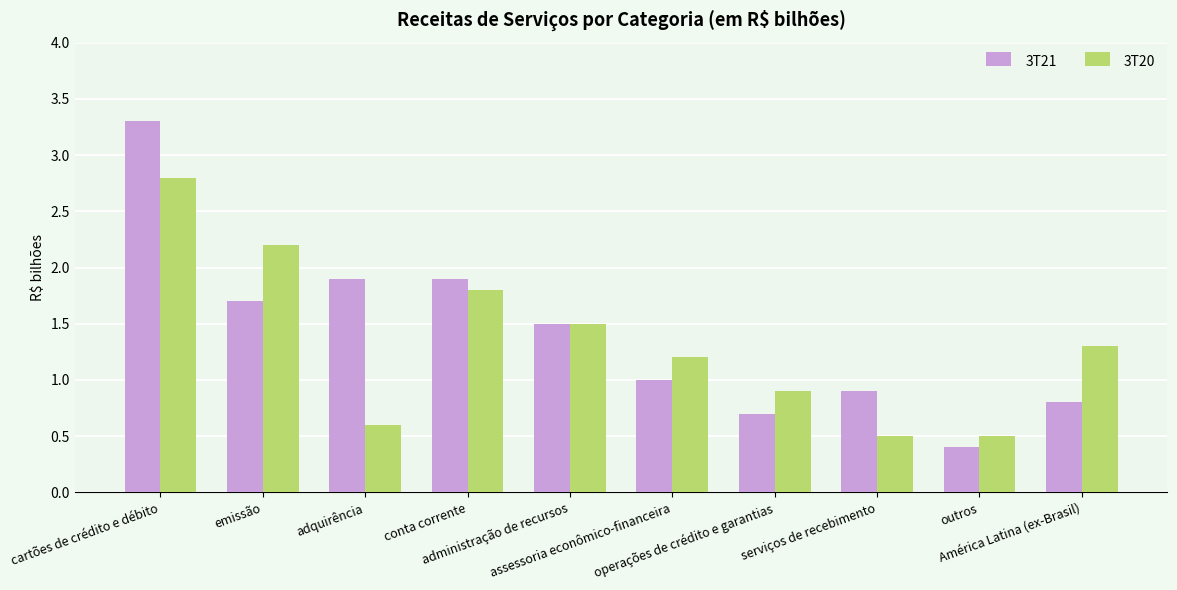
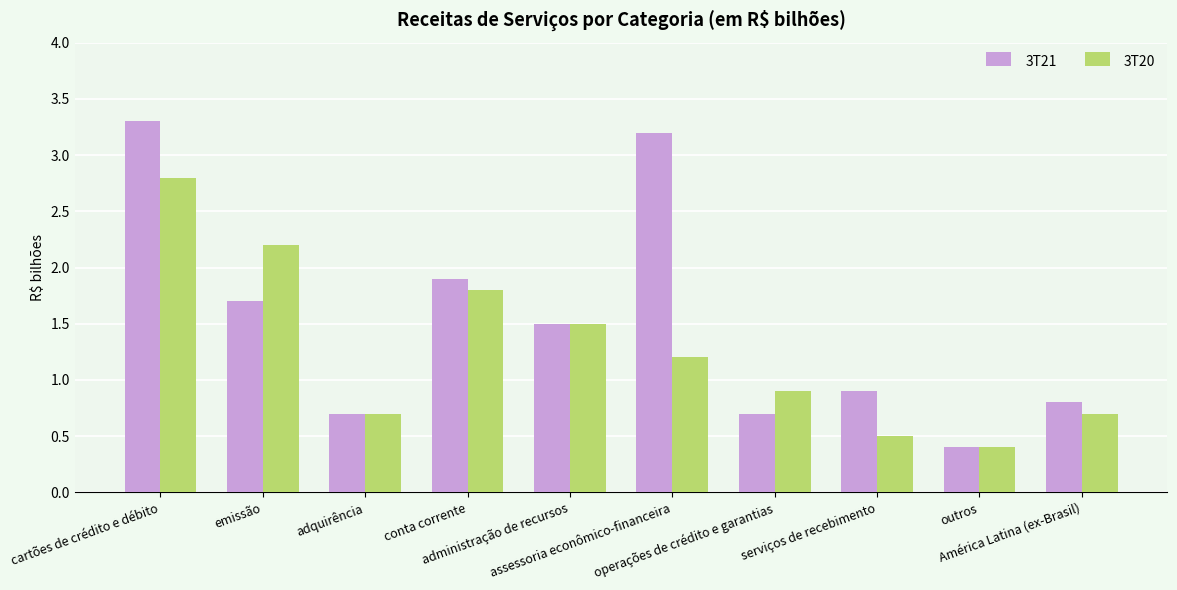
3T21, adquirência: 1.9 -> 0.7
3T20, adquirência: 0.6 -> 0.7
3T21, assessoria econômico-financeira: 1.0 -> 3.2
3T20, outros: 0.5 -> 0.4
3T20, América Latina (ex-Brasil): 1.3 -> 0.7
